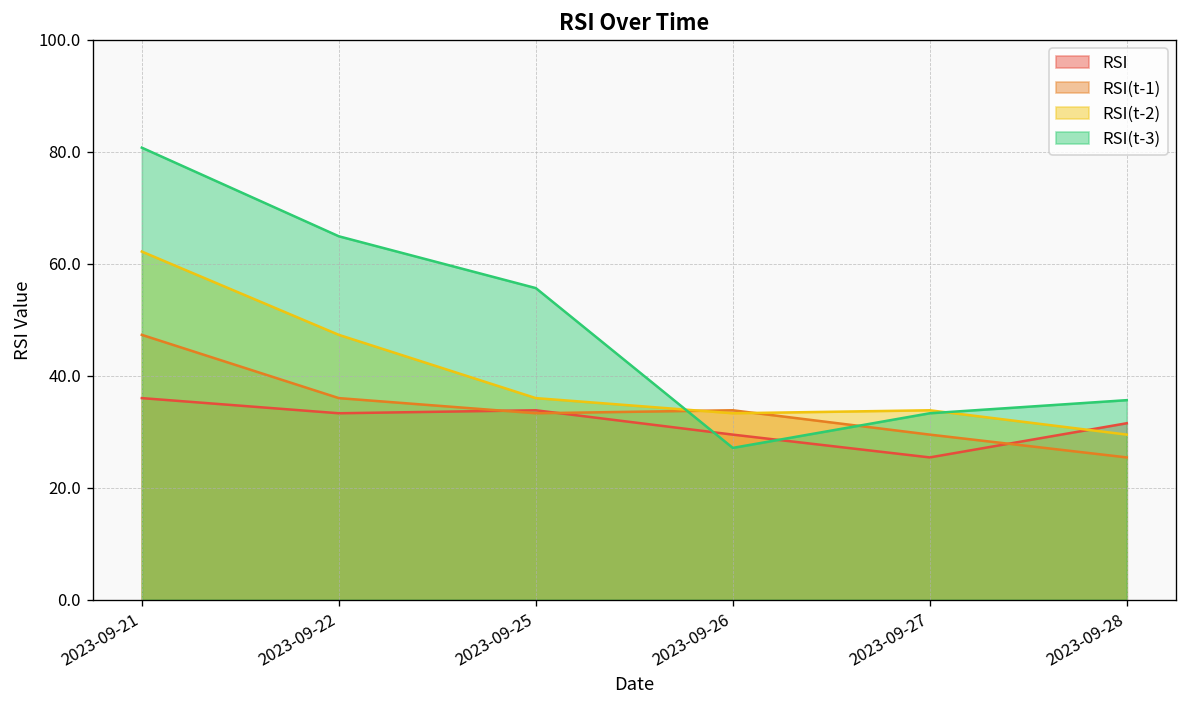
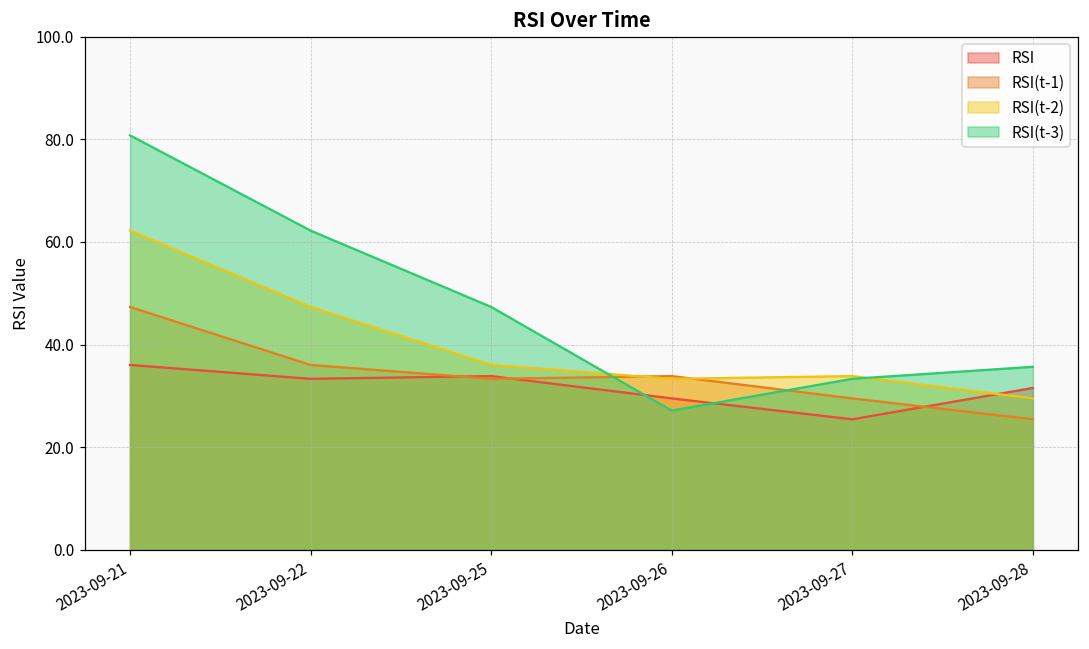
RSI(t-3), 2023-09-22: 65 -> 62
RSI(t-3), 2023-09-25: 56 -> 47
